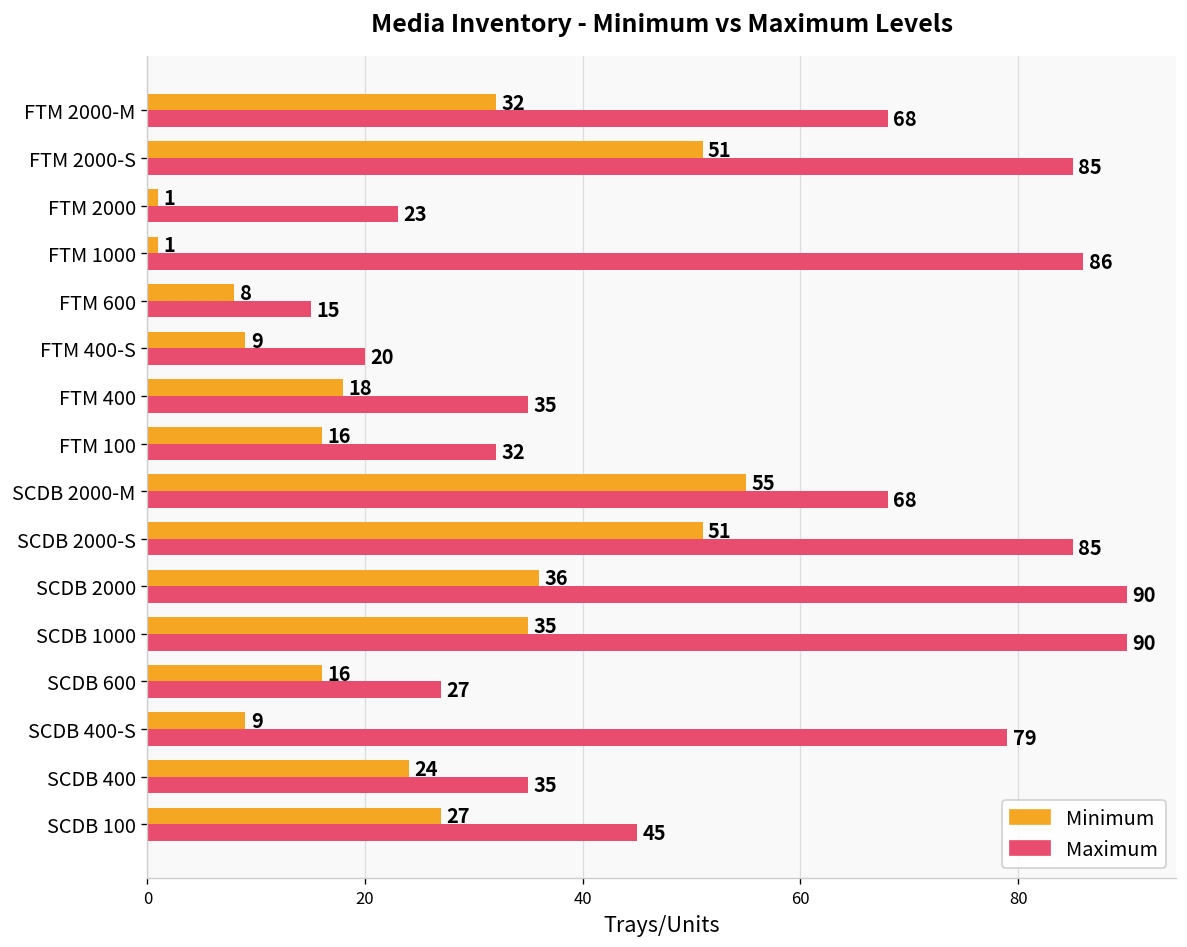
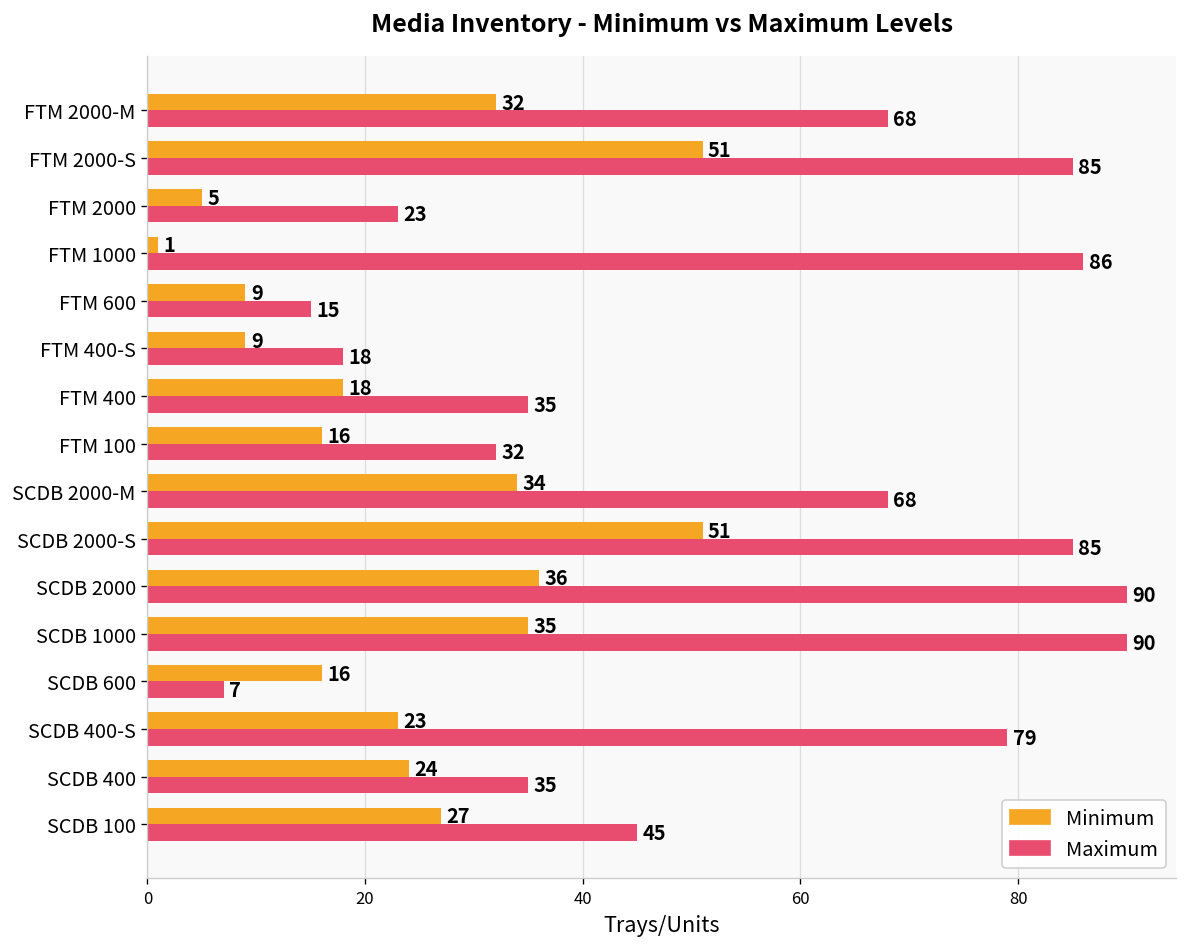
Minimum, FTM 2000: 1 -> 5
Minimum, FTM 600: 8 -> 9
Maximum, FTM 400-S: 20 -> 18
Minimum, SCDB 2000-M: 55 -> 34
Maximum, SCDB 600: 27 -> 7
Minimum, SCDB 400-S: 9 -> 23
